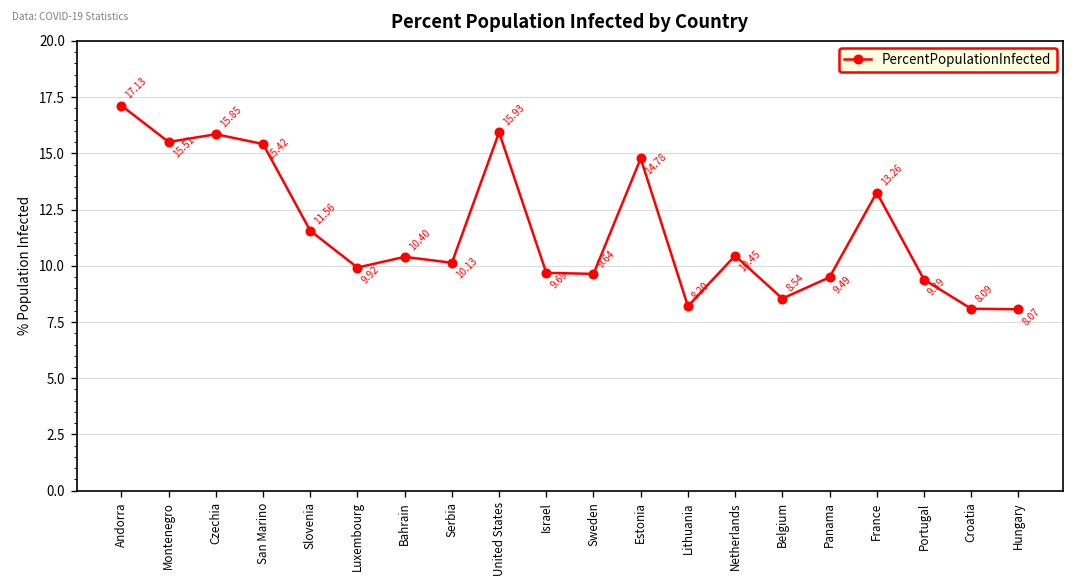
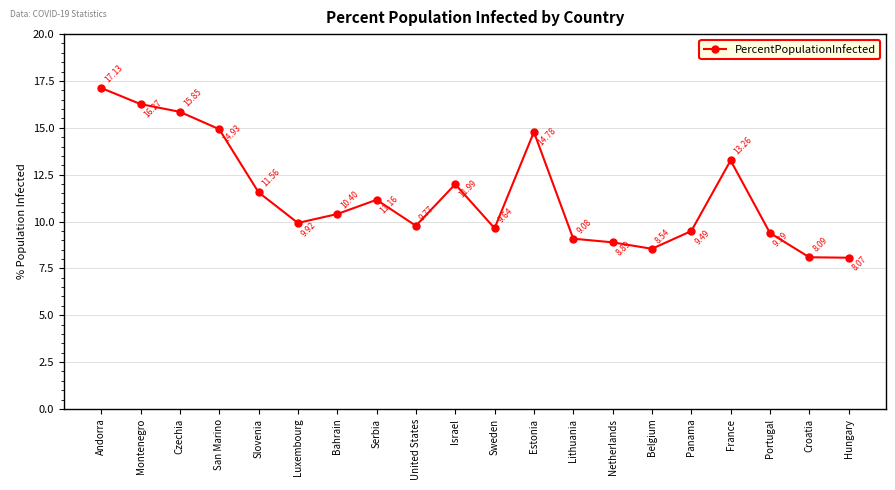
Montenegro: 15.51 -> 16.27
San Marino: 15.42 -> 14.93
Serbia: 10.13 -> 11.16
United States: 15.93 -> 9.77
Israel: 9.69 -> 11.99
Lithuania: 8.20 -> 9.08
Netherlands: 10.45 -> 8.89
